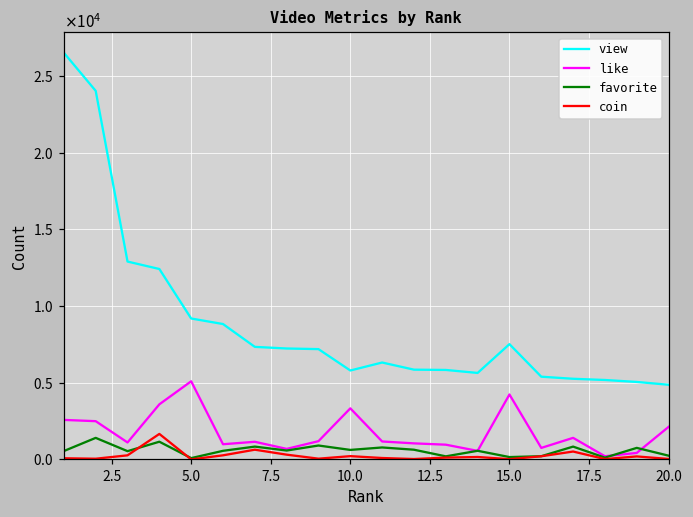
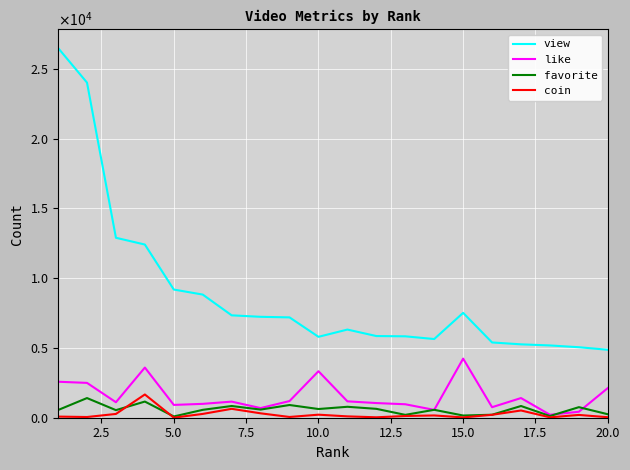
like, 5.0: 5100 -> 900
